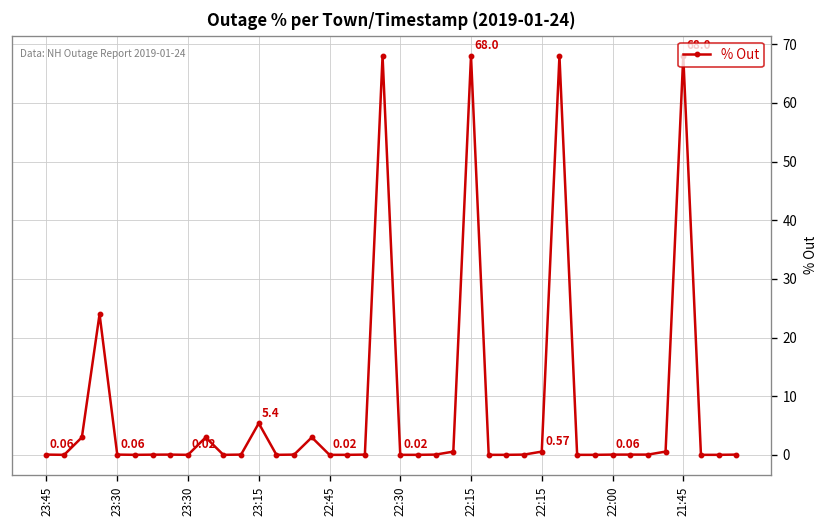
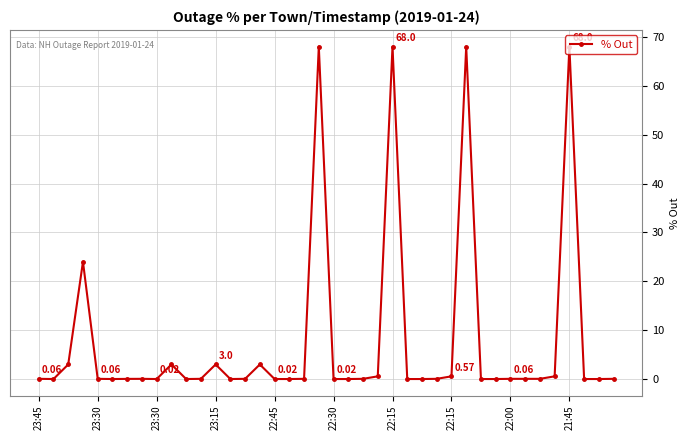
23:15: 5.4 -> 3.0
